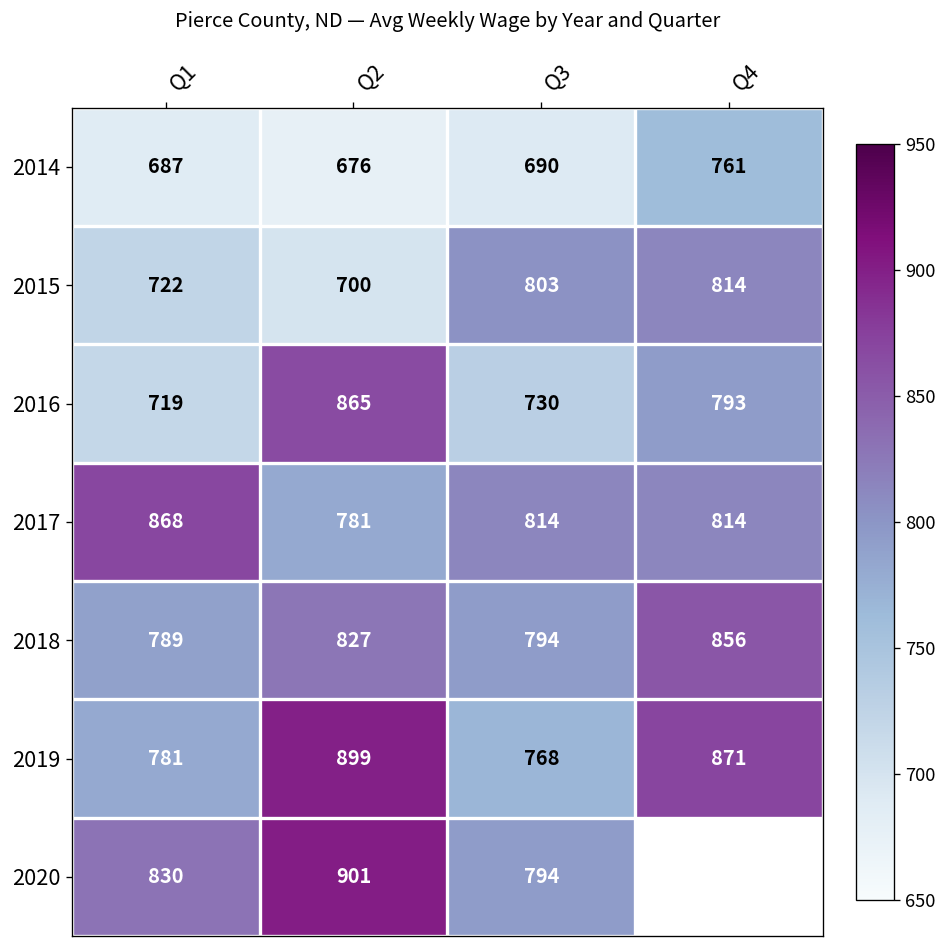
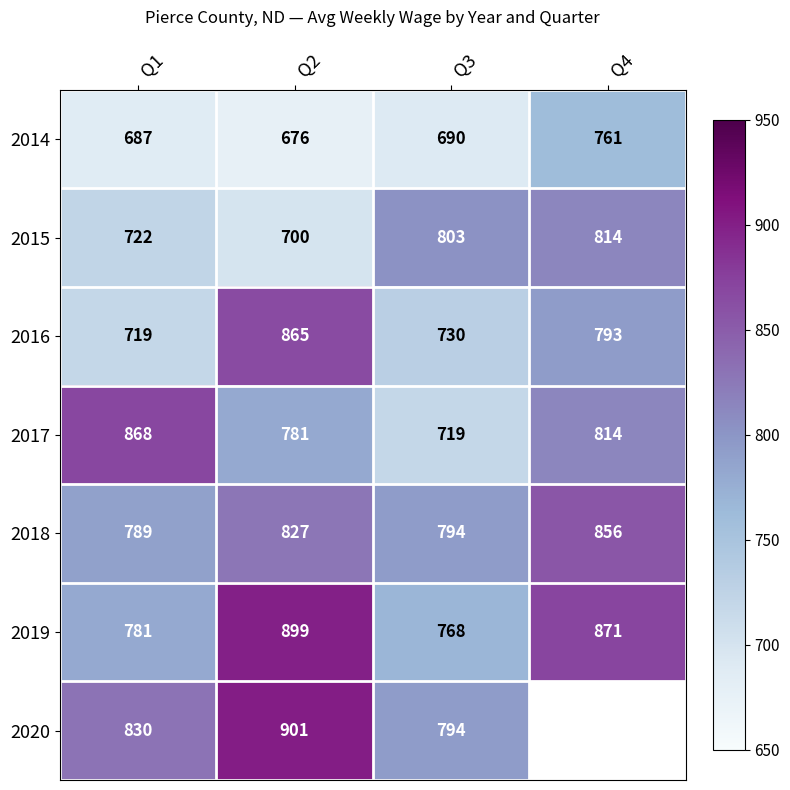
2017, Q3: 814 -> 719
